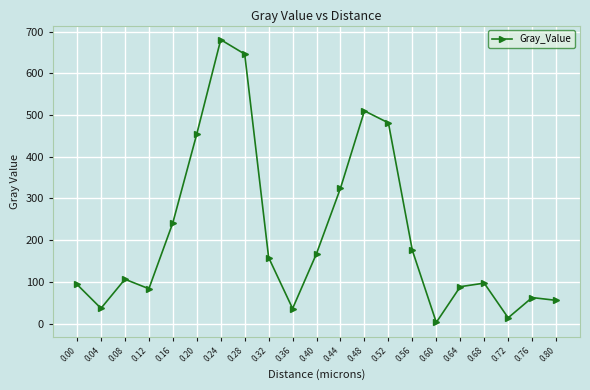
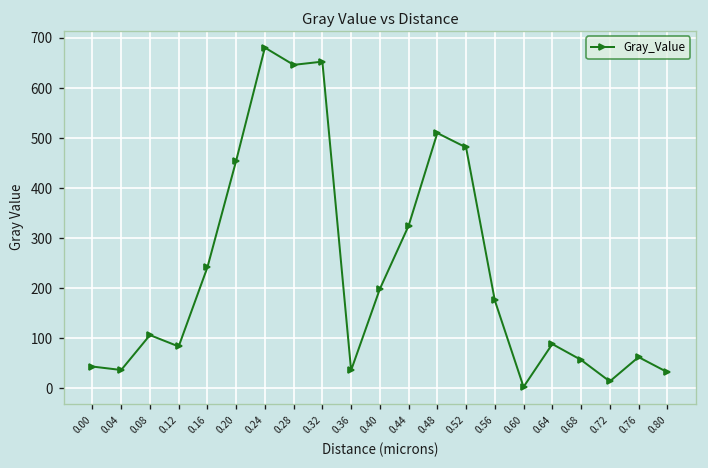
0.00: 90 -> 40
0.32: 160 -> 650
0.40: 170 -> 200
0.68: 100 -> 60
0.80: 60 -> 30
